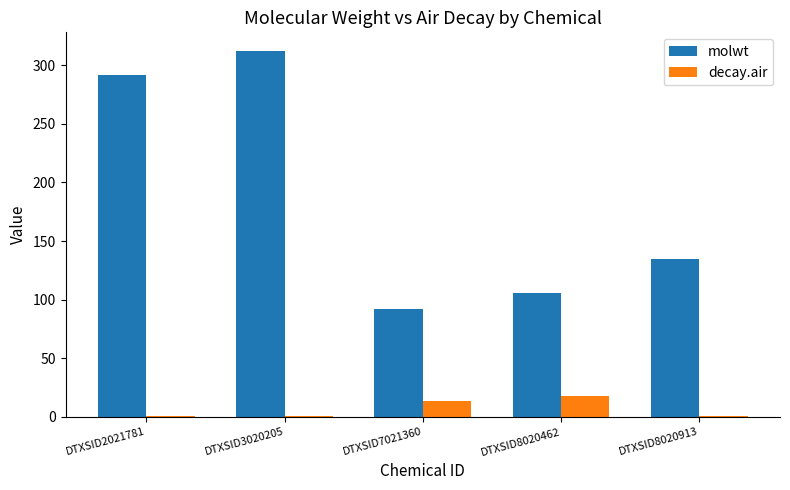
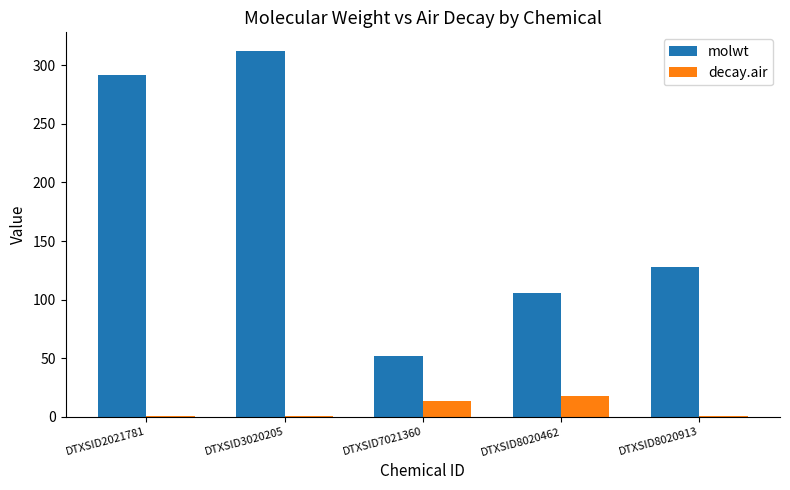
molwt, DTXSID7021360: 92 -> 52
molwt, DTXSID8020913: 135 -> 128
